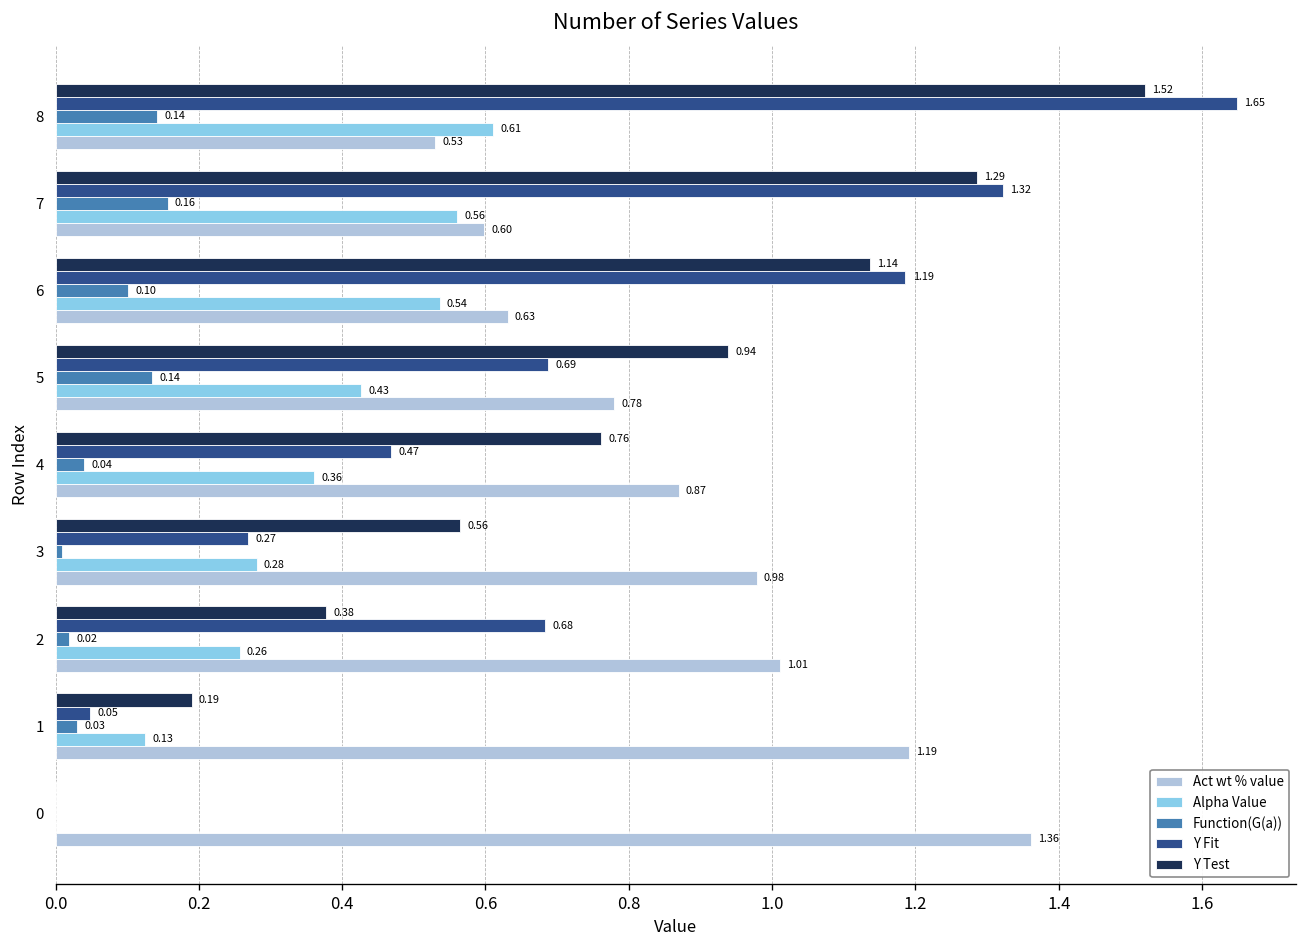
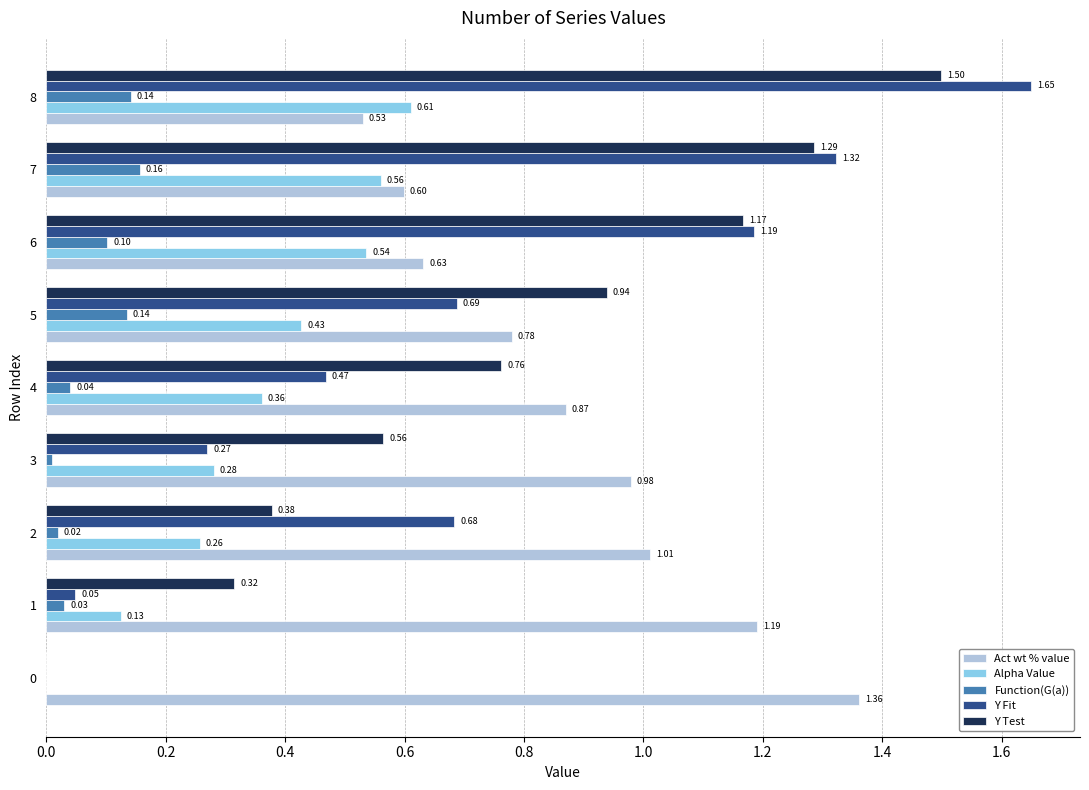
Y Test, 8: 1.52 -> 1.50
Y Test, 6: 1.14 -> 1.17
Y Test, 1: 0.19 -> 0.32
